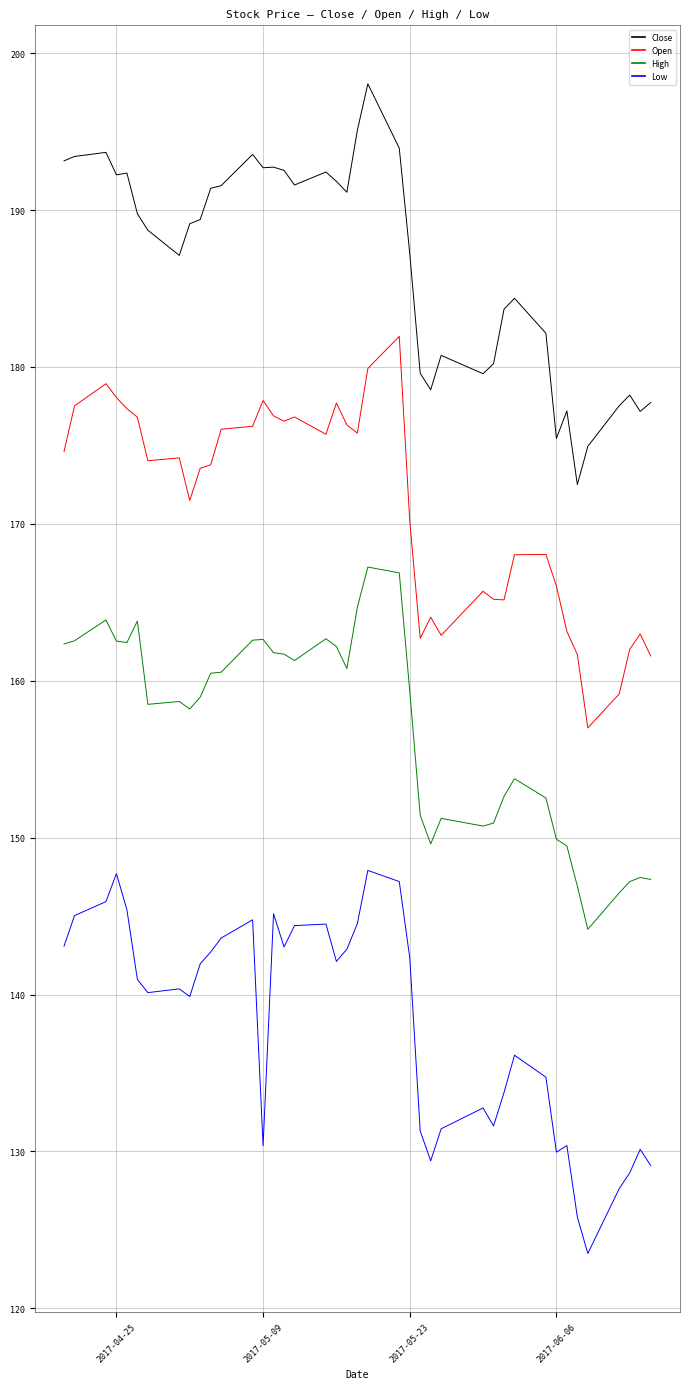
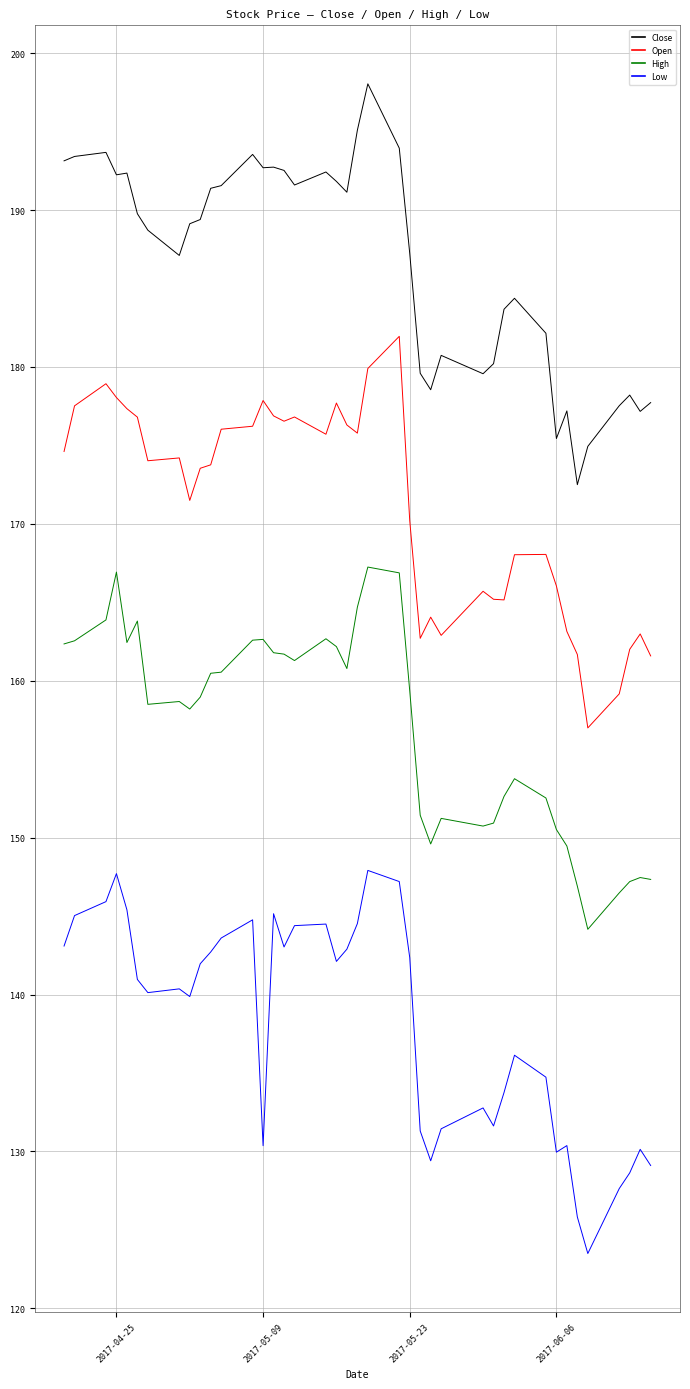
High, 2017-04-25: 162.5 -> 166.9
High, 2017-06-06: 149.9 -> 150.5
